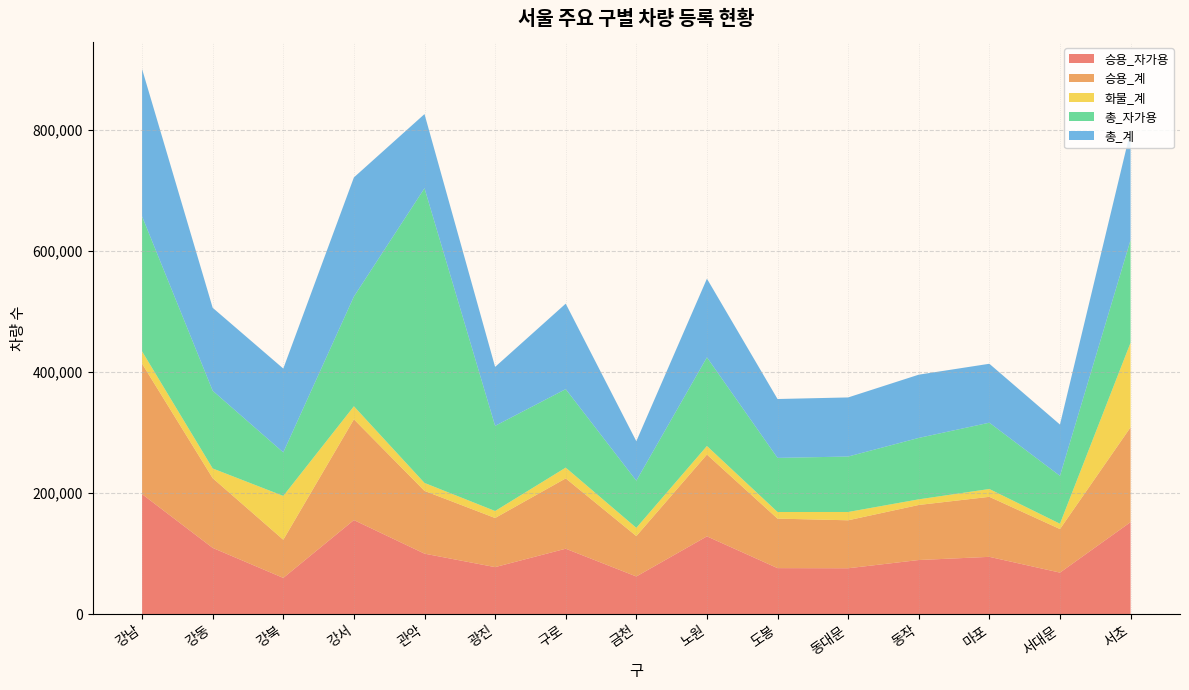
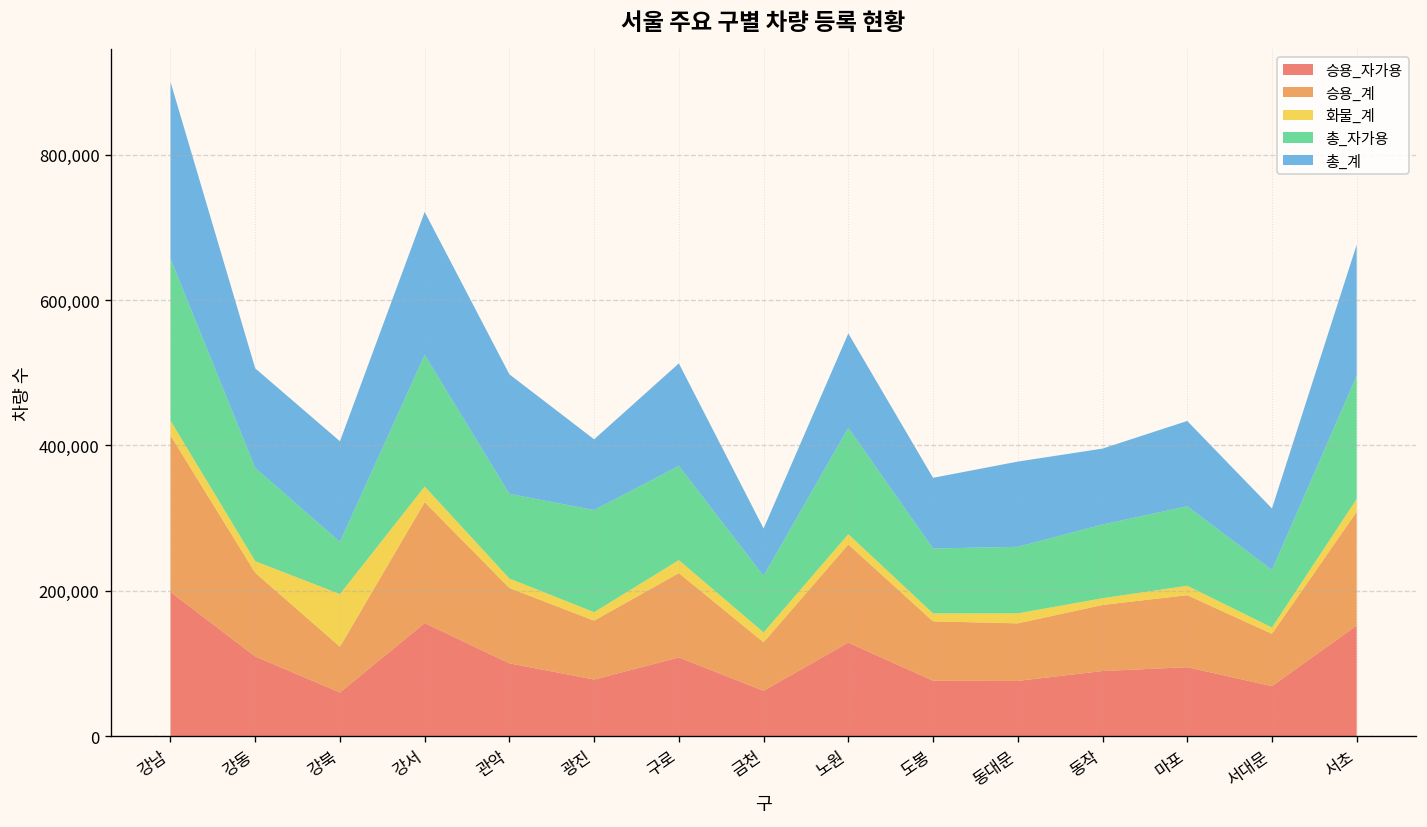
총_자가용, 관악: 490,000 -> 120,000
총_계, 관악: 120,000 -> 160,000
총_계, 동대문: 100,000 -> 120,000
총_계, 마포: 100,000 -> 120,000
화물_계, 서초: 140,000 -> 20,000
